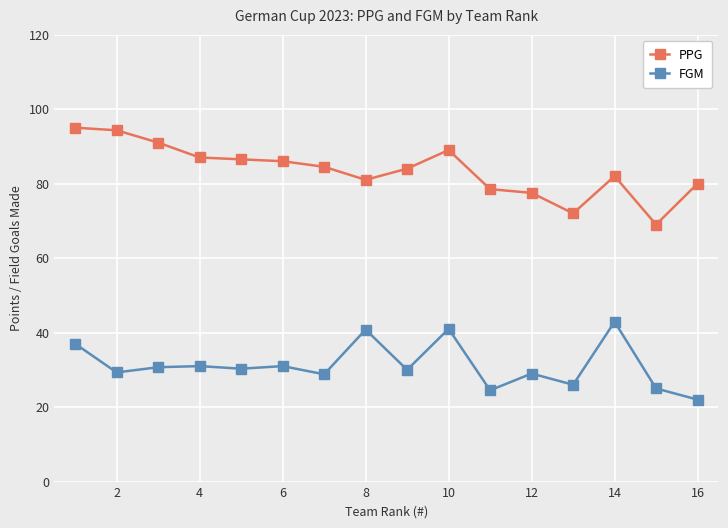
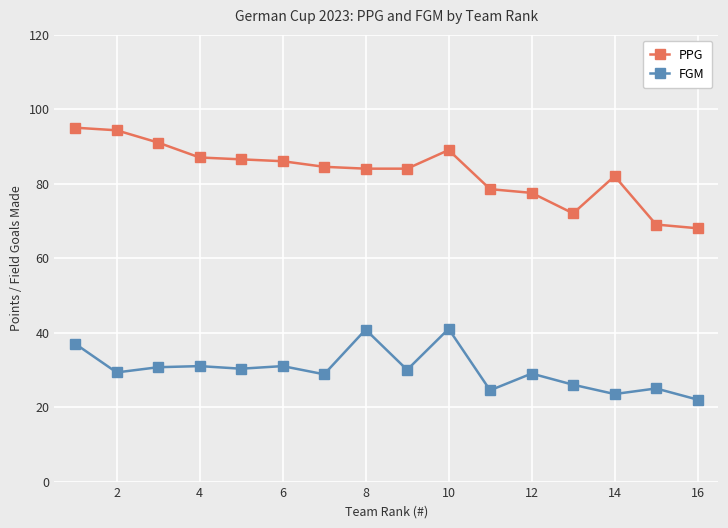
PPG, 8: 81 -> 84
FGM, 14: 43 -> 24
PPG, 16: 80 -> 68
